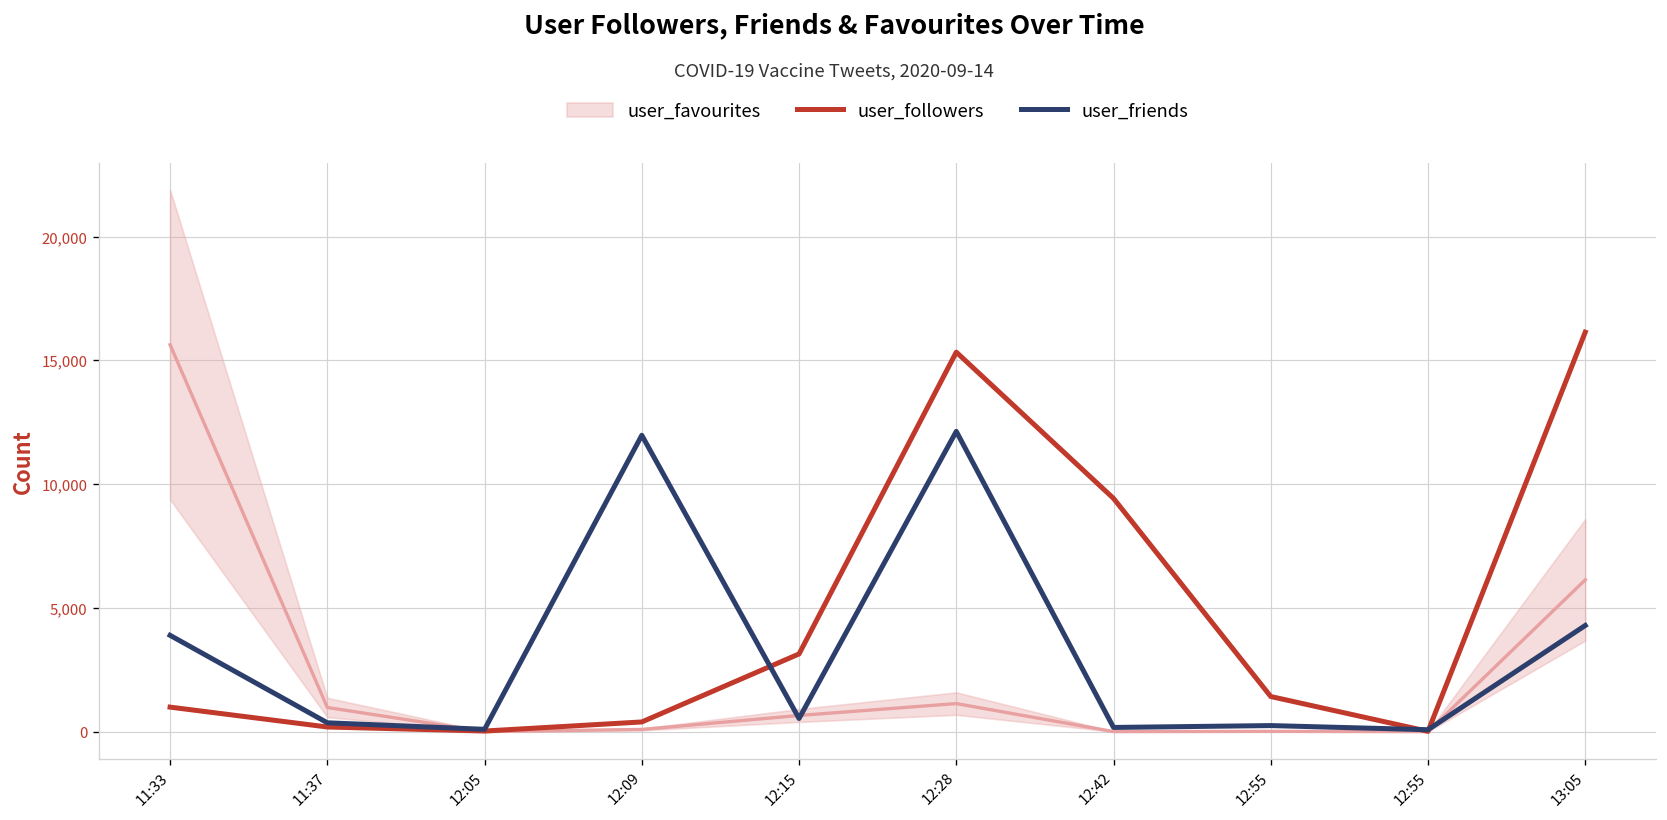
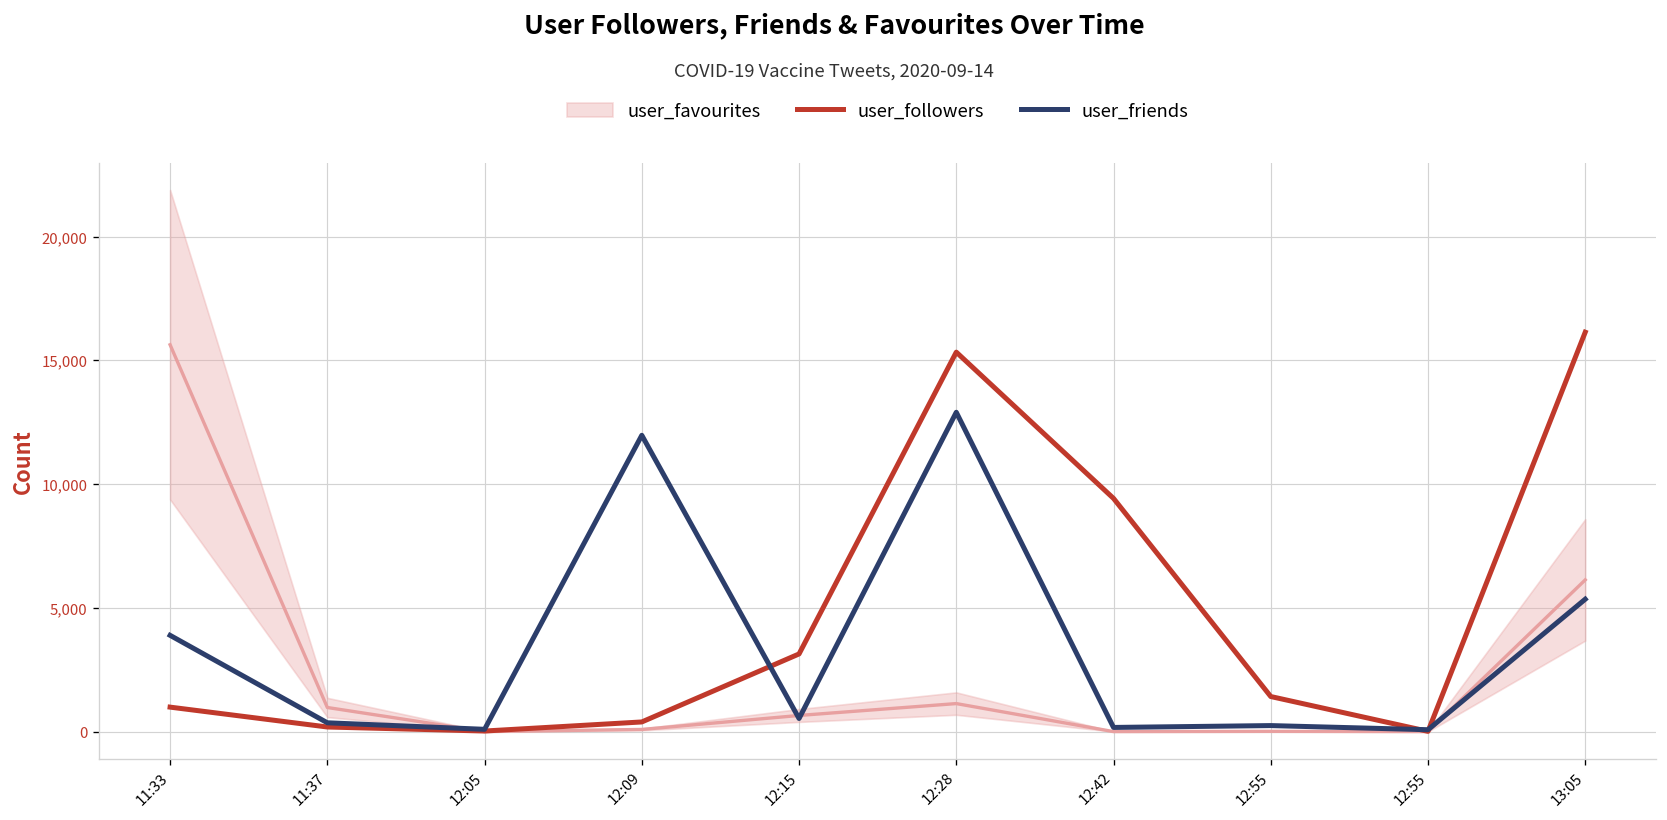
user_friends, 12:28: 12,100 -> 12,900
user_friends, 13:05: 4,300 -> 5,400
